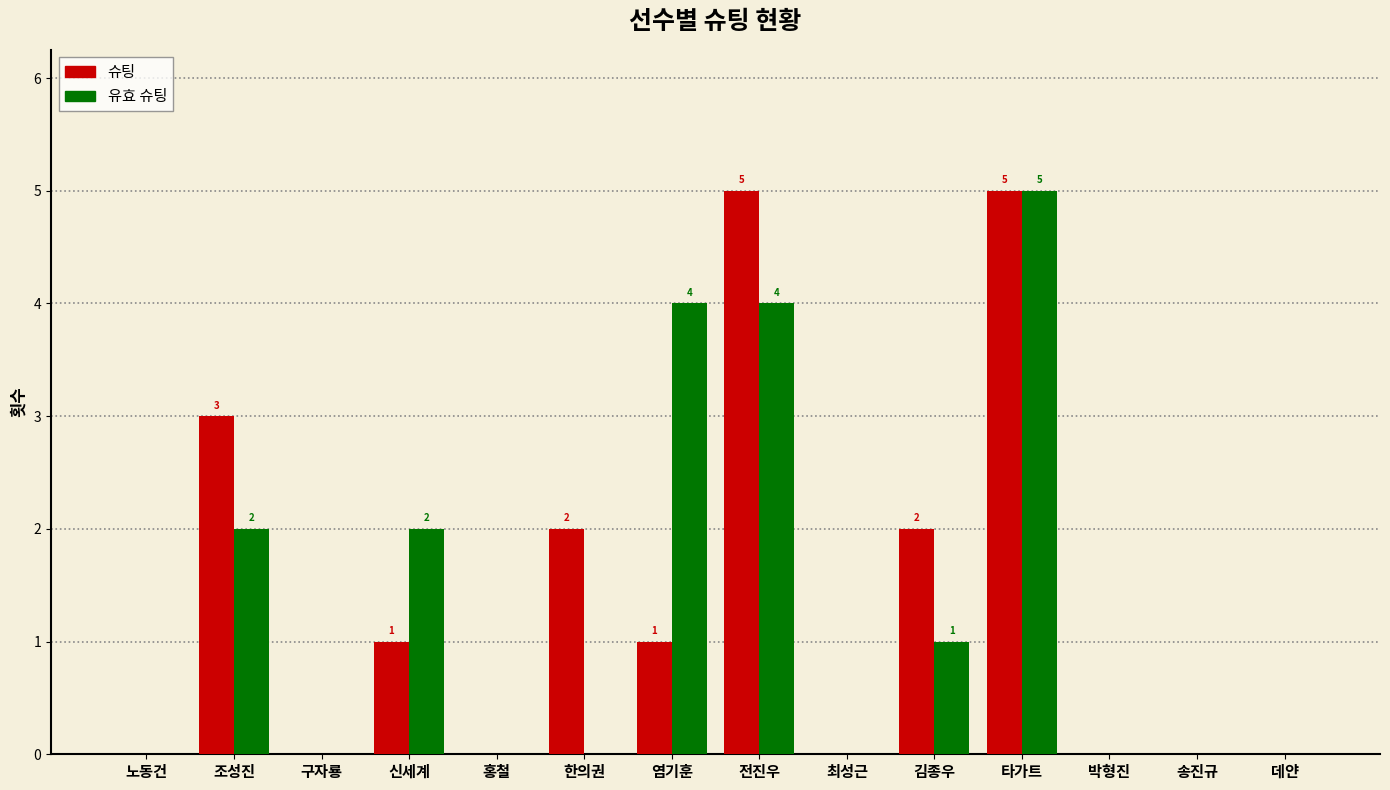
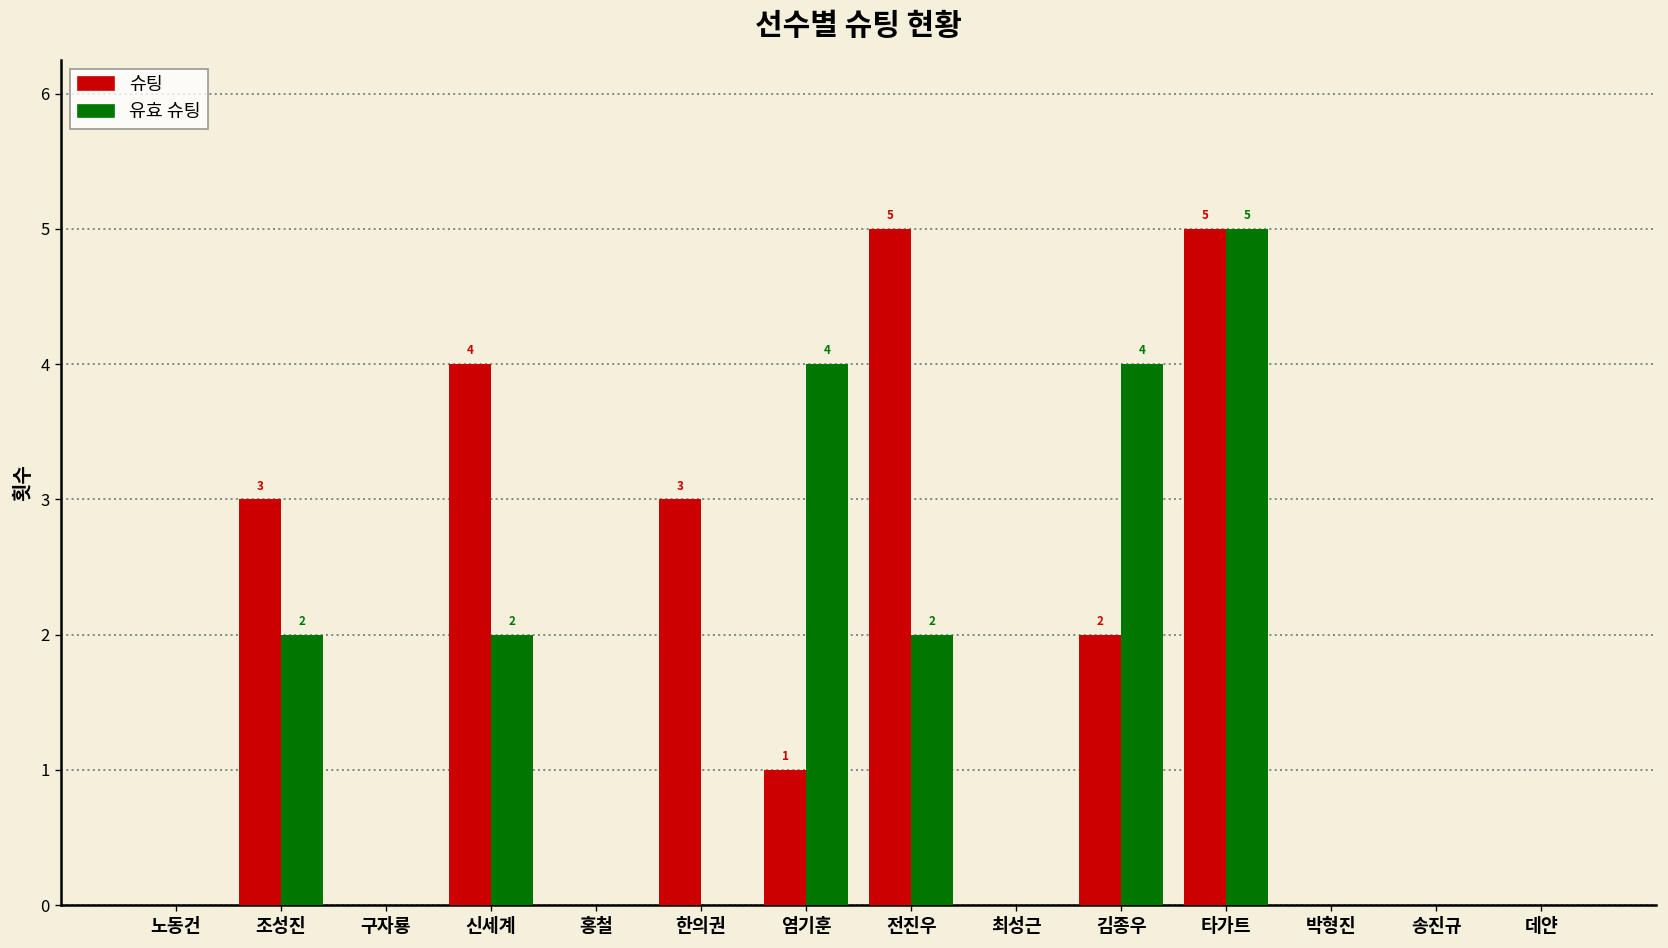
슈팅, 신세계: 1 -> 4
슈팅, 한의권: 2 -> 3
유효 슈팅, 전진우: 4 -> 2
유효 슈팅, 김종우: 1 -> 4
